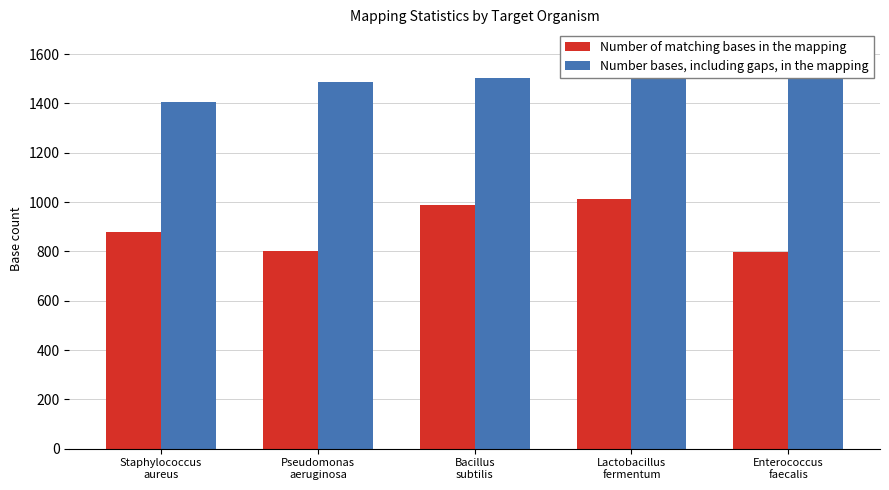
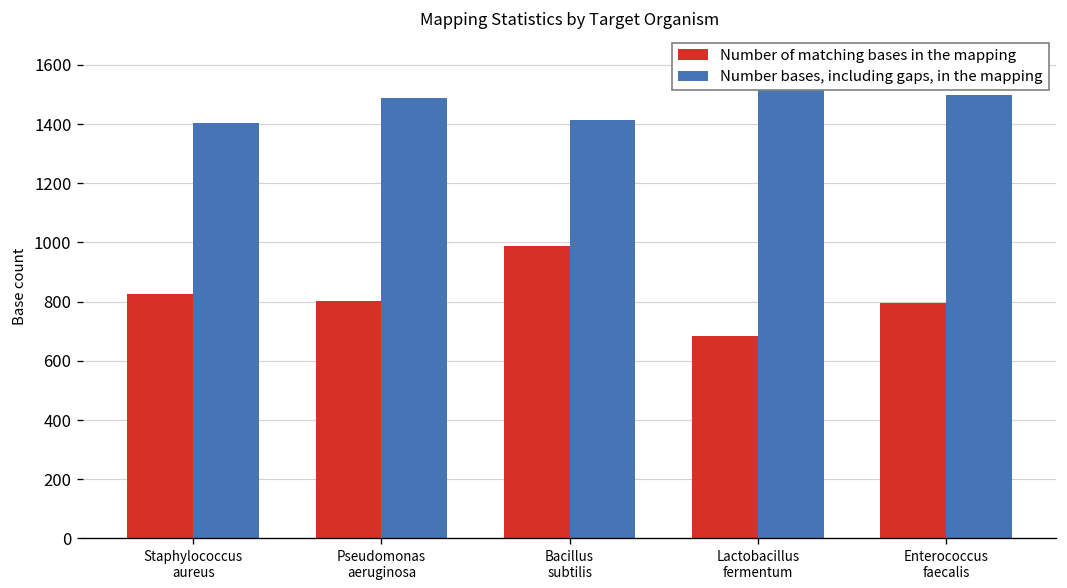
Number of matching bases in the mapping, Staphylococcus aureus: 880 -> 830
Number bases, including gaps, in the mapping, Bacillus subtilis: 1500 -> 1420
Number of matching bases in the mapping, Lactobacillus fermentum: 1010 -> 690
